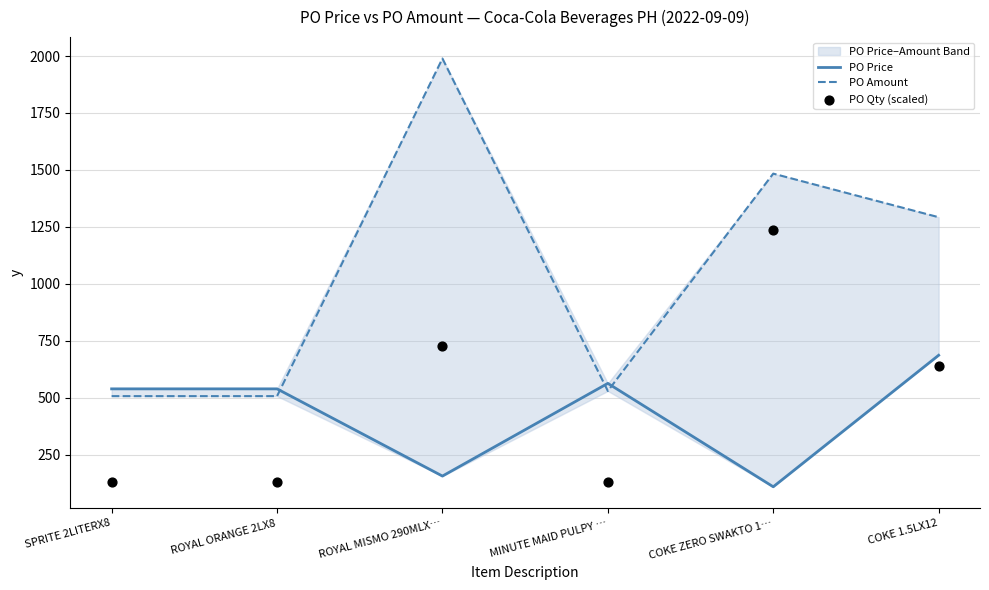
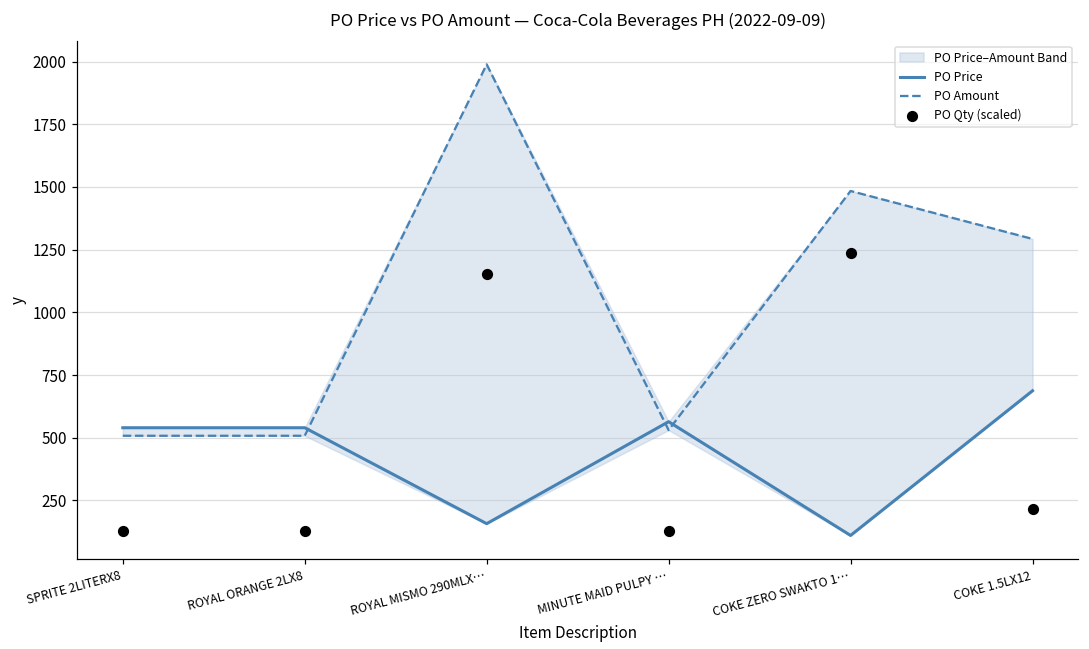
PO Qty (scaled), ROYAL MISMO 290MLX…: 730 -> 1150
PO Qty (scaled), COKE 1.5LX12: 640 -> 210
